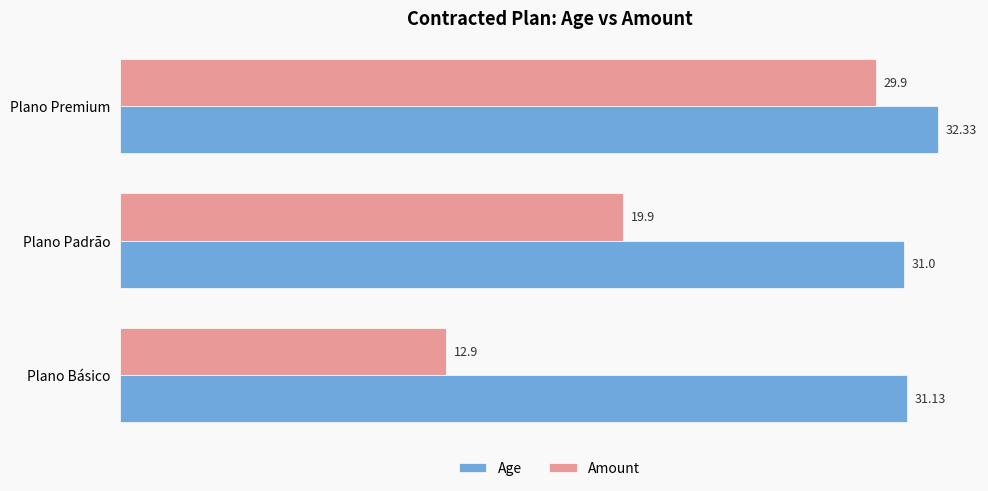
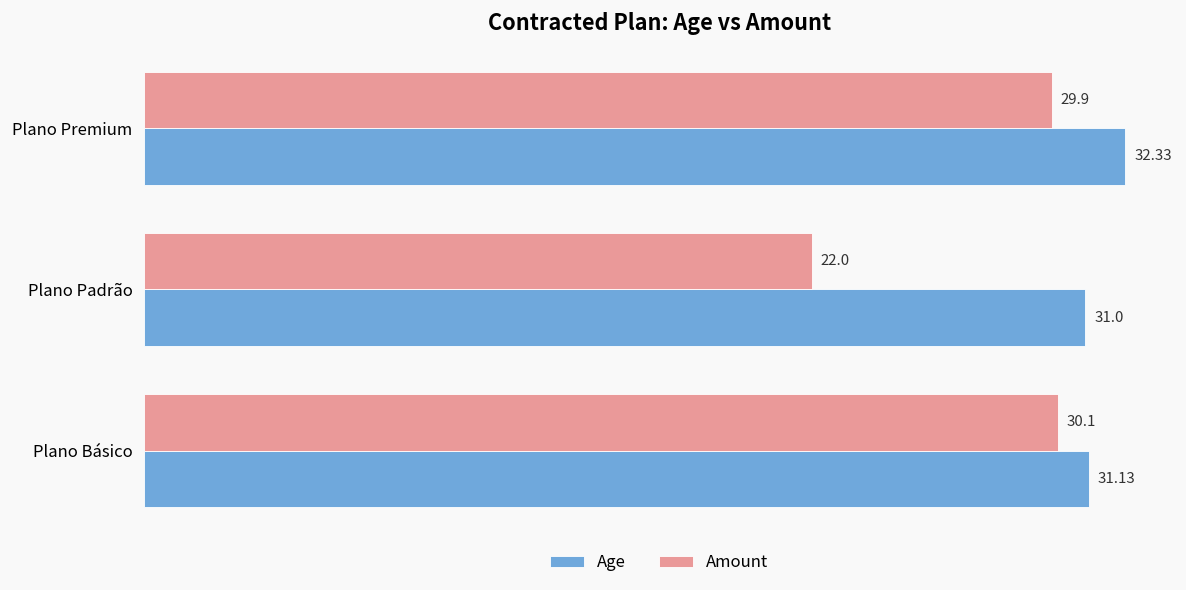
Amount, Plano Padrão: 19.9 -> 22.0
Amount, Plano Básico: 12.9 -> 30.1
